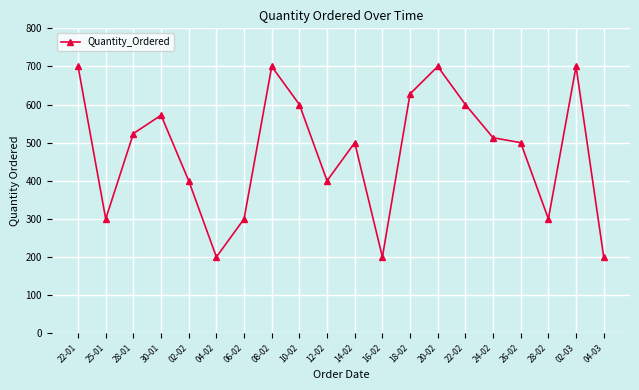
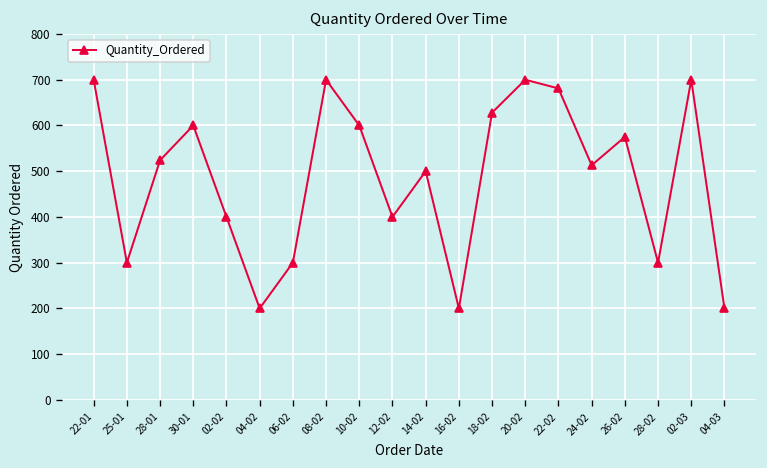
30-01: 570 -> 600
22-02: 600 -> 680
26-02: 500 -> 580
